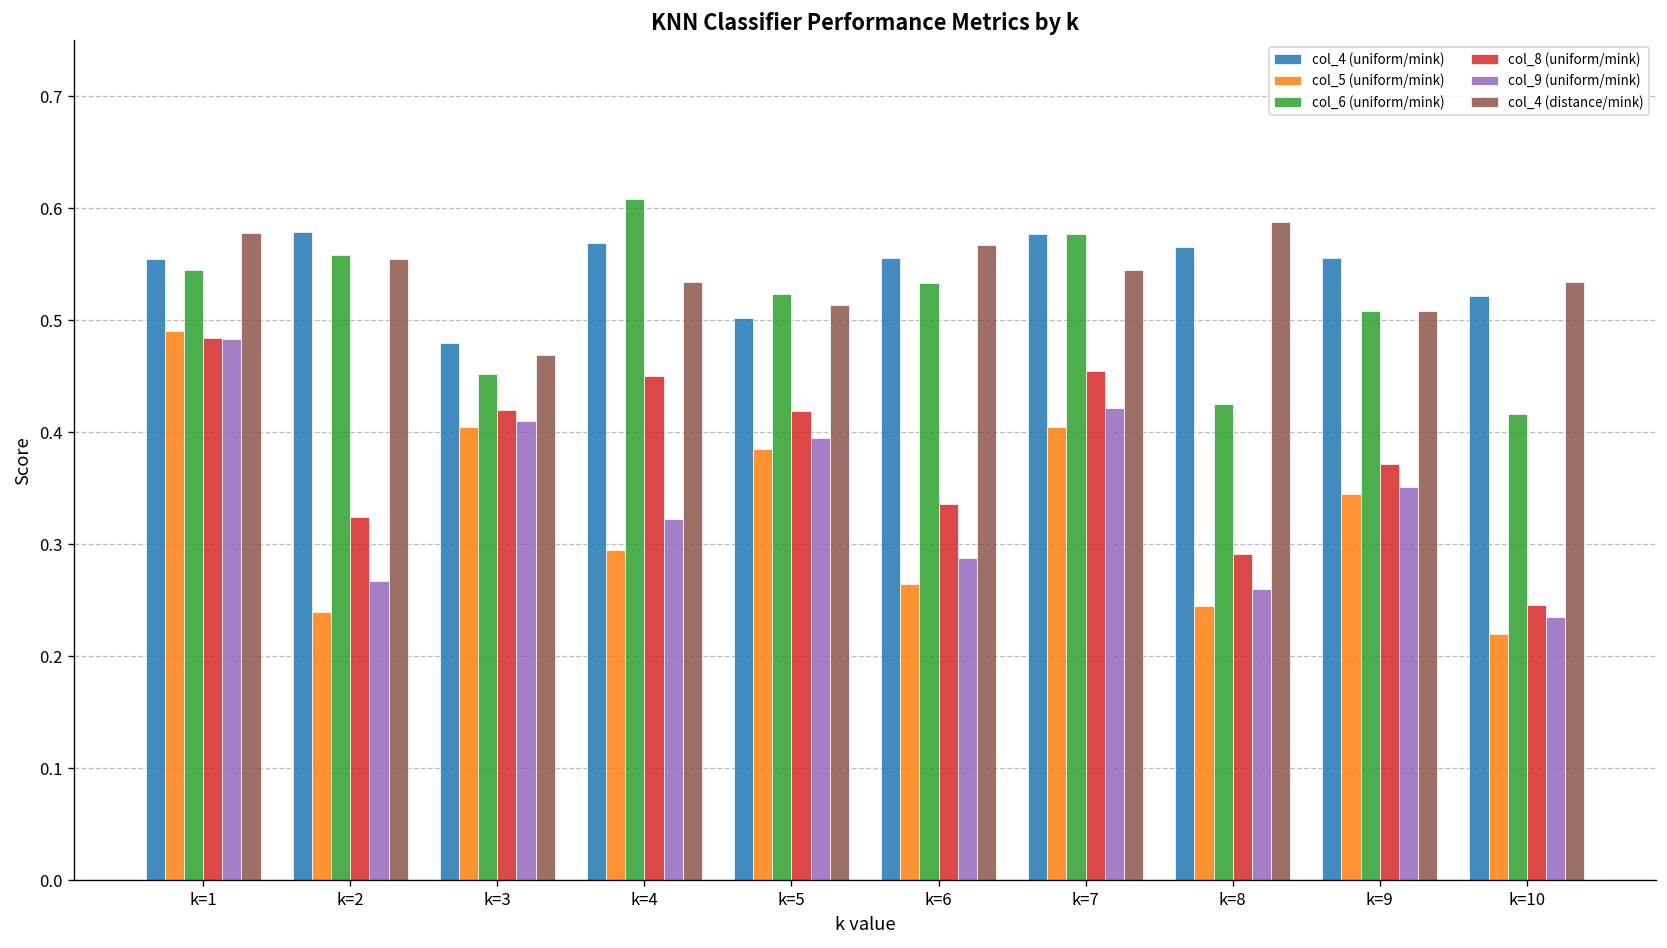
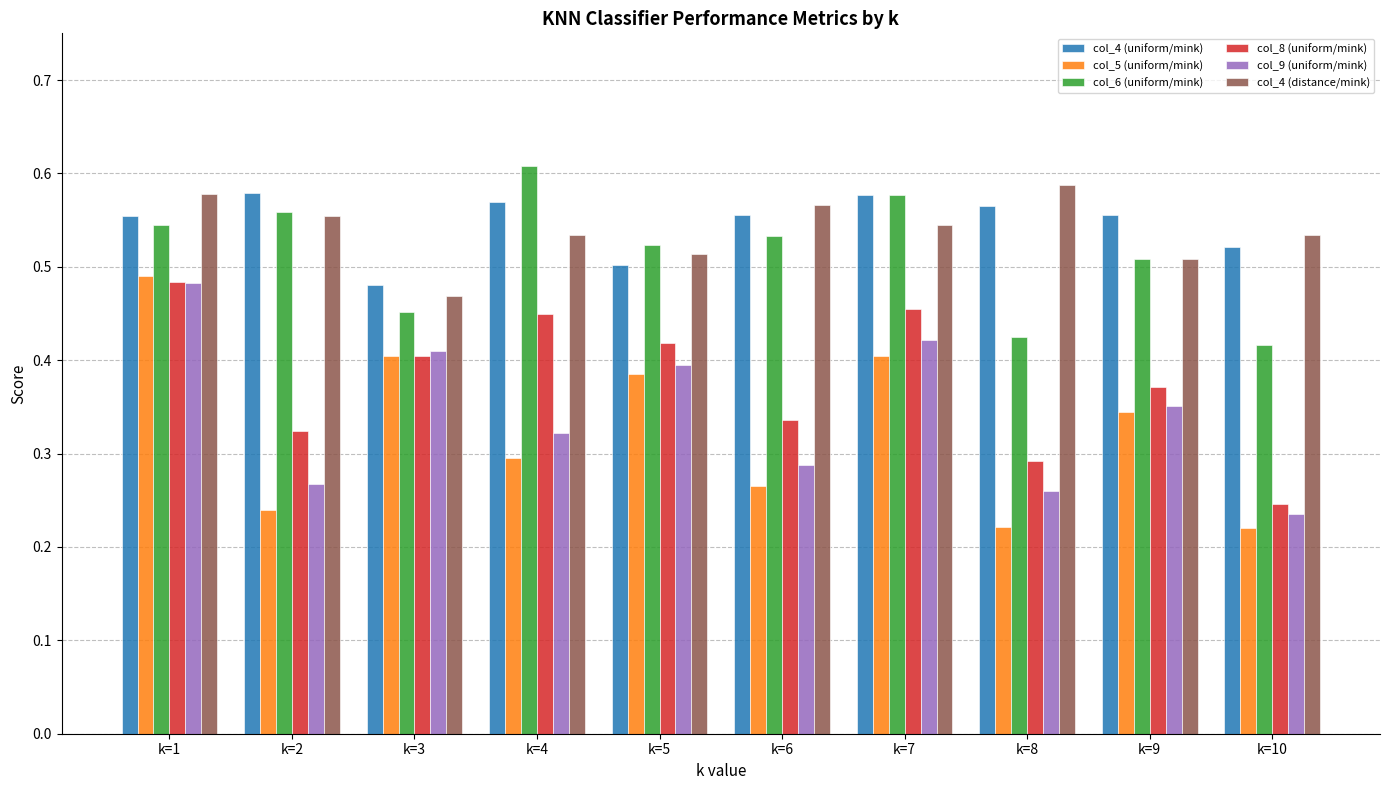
col_8 (uniform/mink), k=3: 0.42 -> 0.40
col_5 (uniform/mink), k=8: 0.25 -> 0.22
